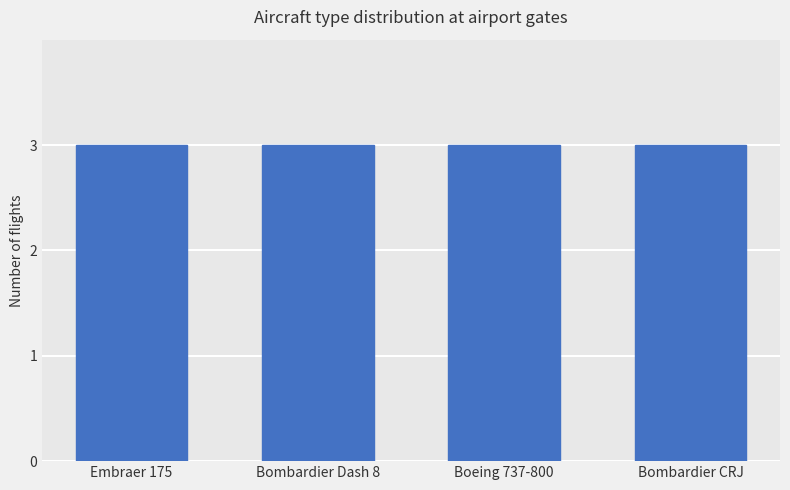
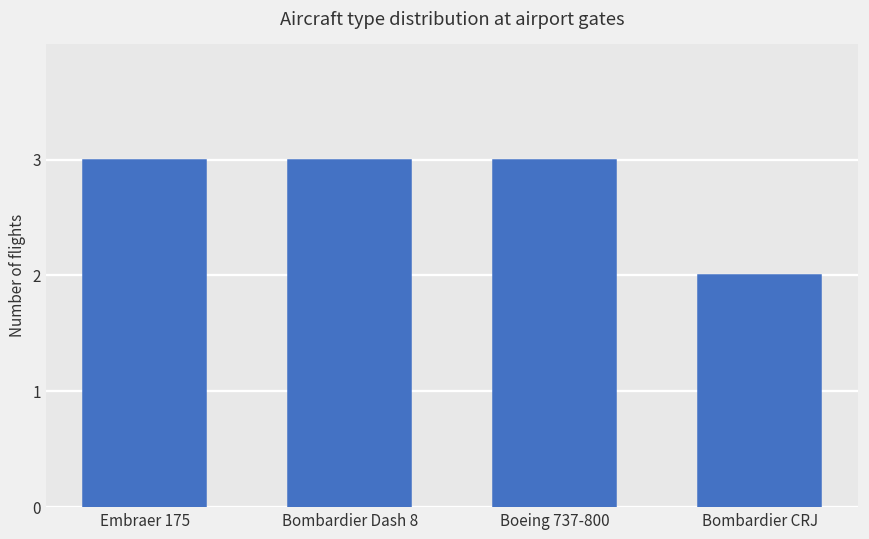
Bombardier CRJ: 3 -> 2
